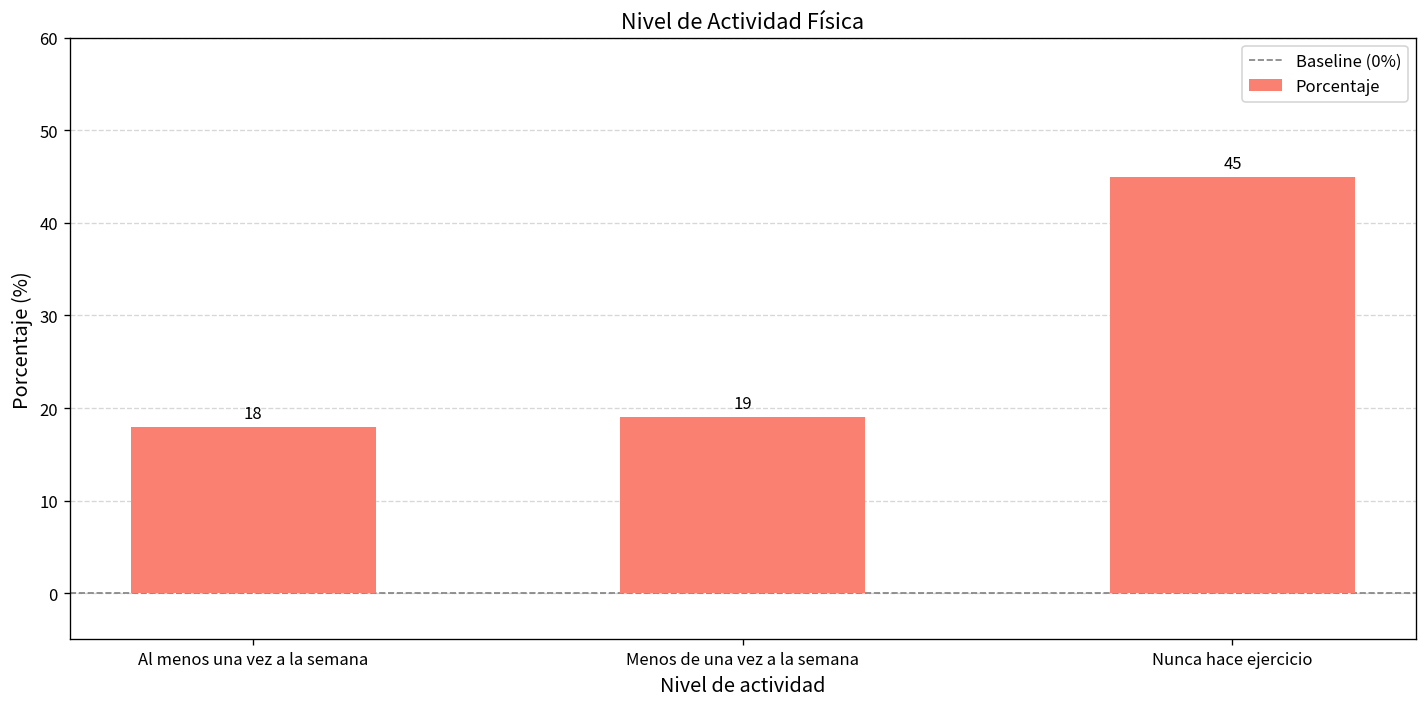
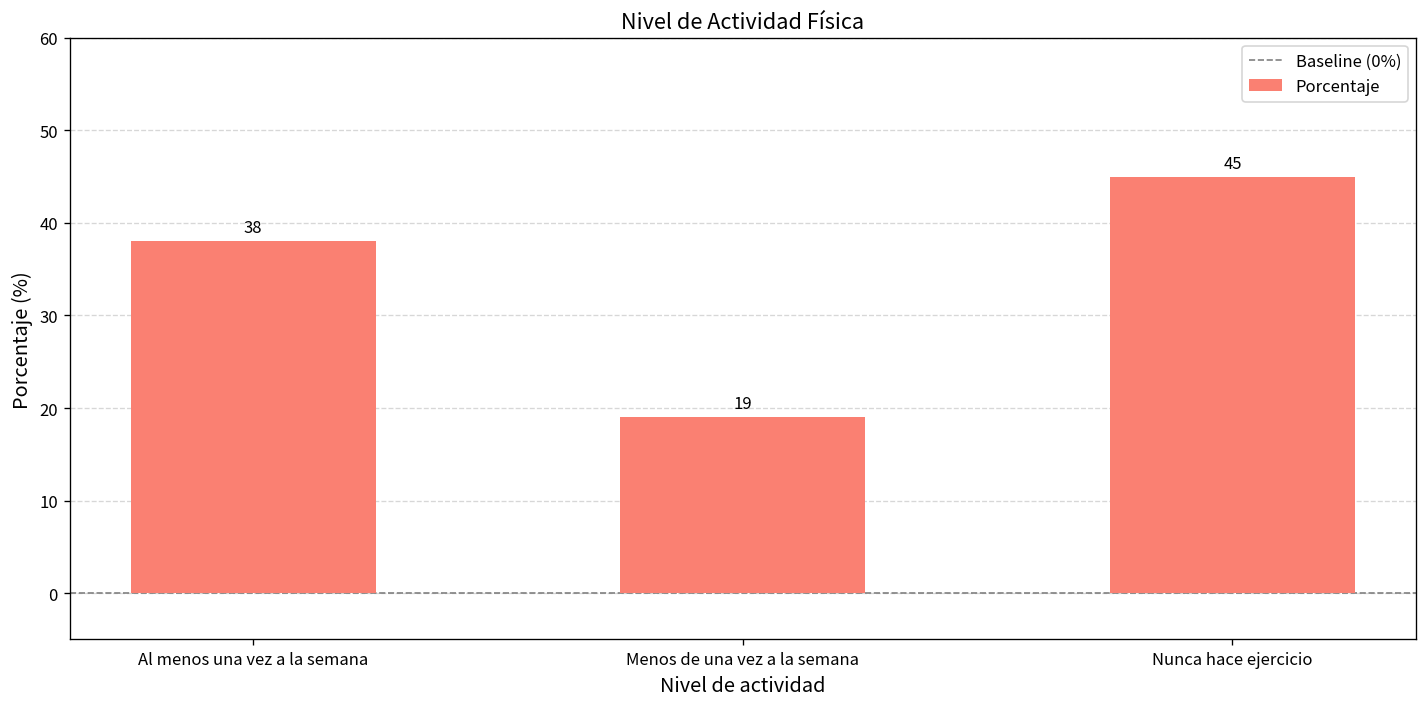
Al menos una vez a la semana: 18 -> 38
